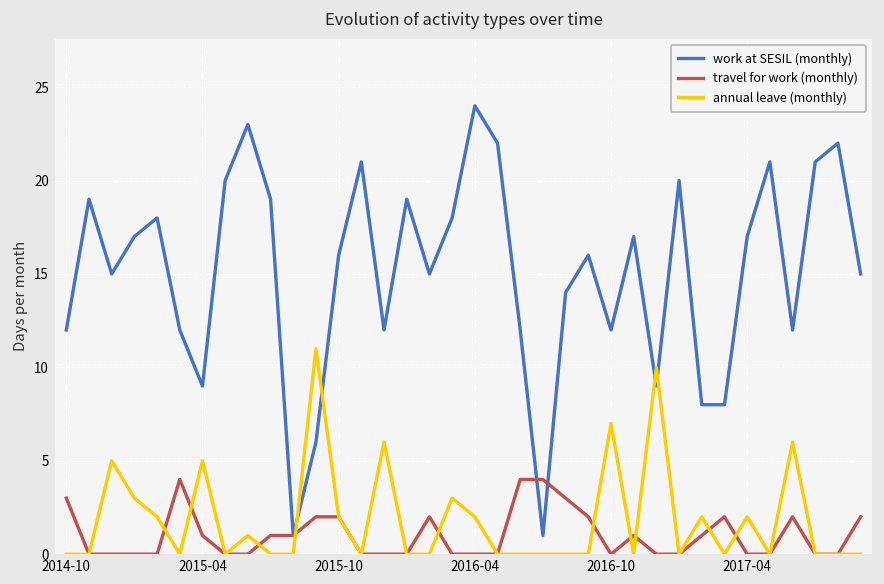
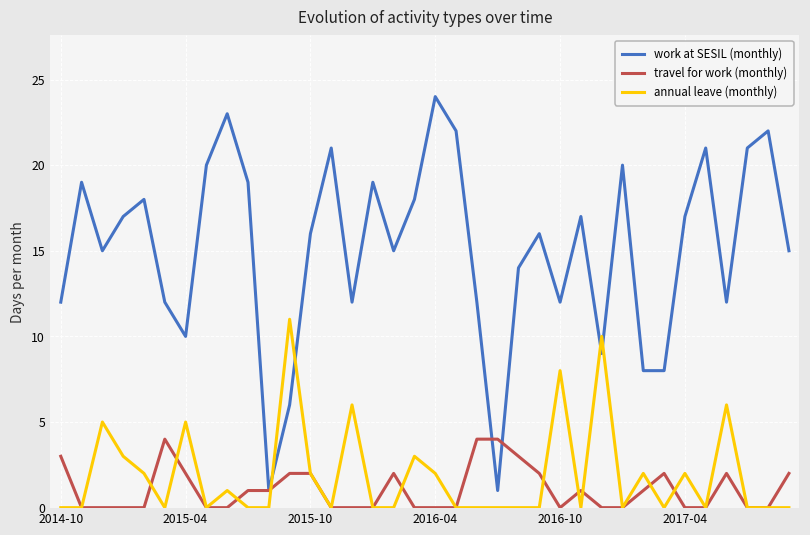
work at SESIL (monthly), 2015-04: 9 -> 10
travel for work (monthly), 2015-04: 1 -> 2
annual leave (monthly), 2016-10: 7 -> 8
